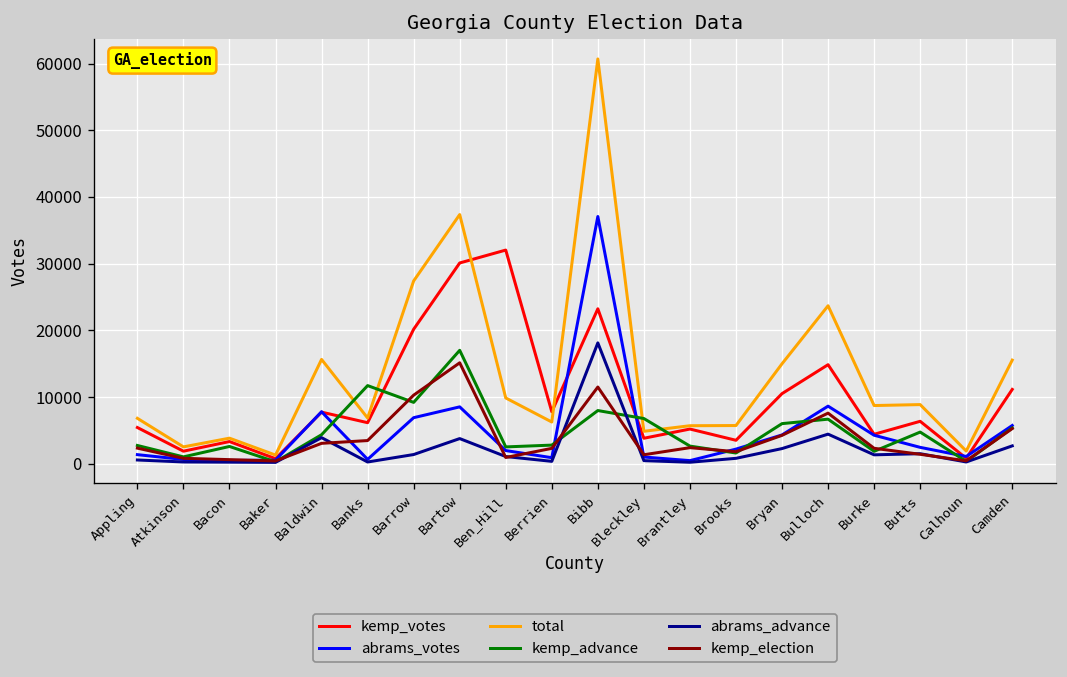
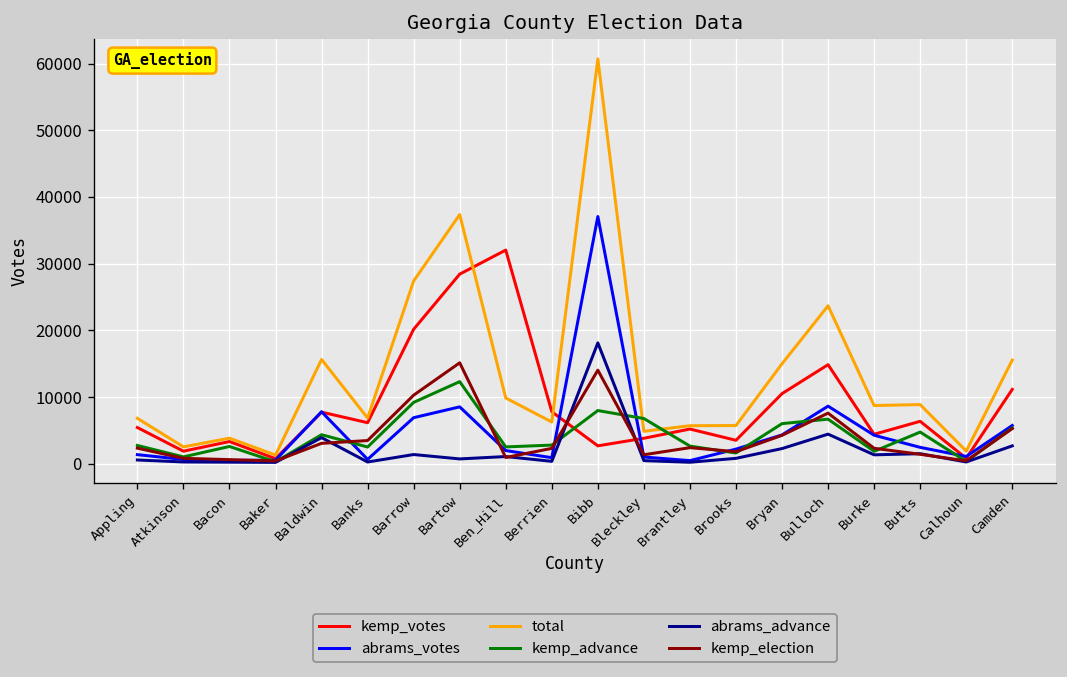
kemp_advance, Banks: 12000 -> 3000
kemp_votes, Bartow: 30000 -> 28000
kemp_advance, Bartow: 17000 -> 12000
abrams_advance, Bartow: 4000 -> 1000
kemp_votes, Bibb: 23000 -> 3000
kemp_election, Bibb: 11000 -> 14000
